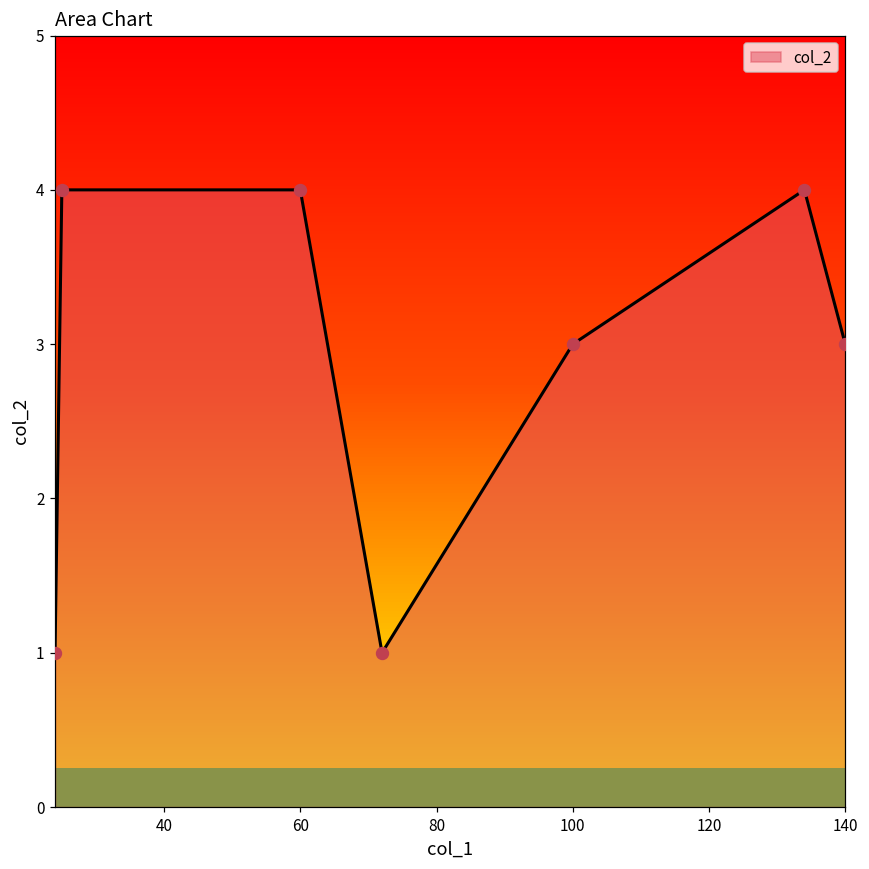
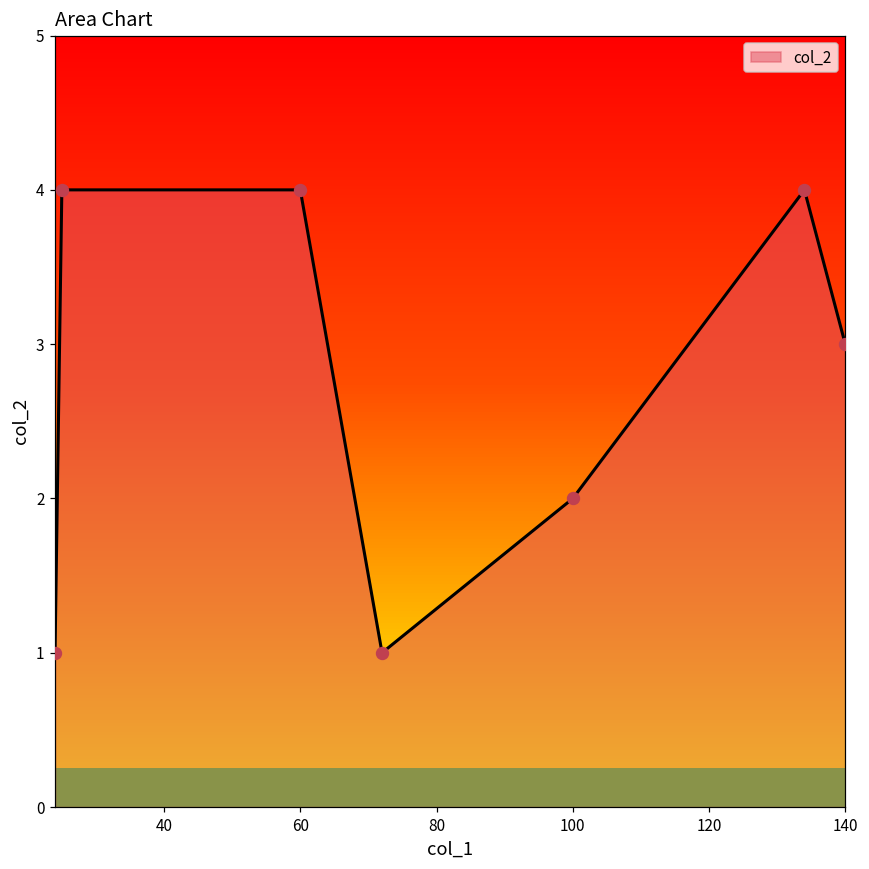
100: 3 -> 2
